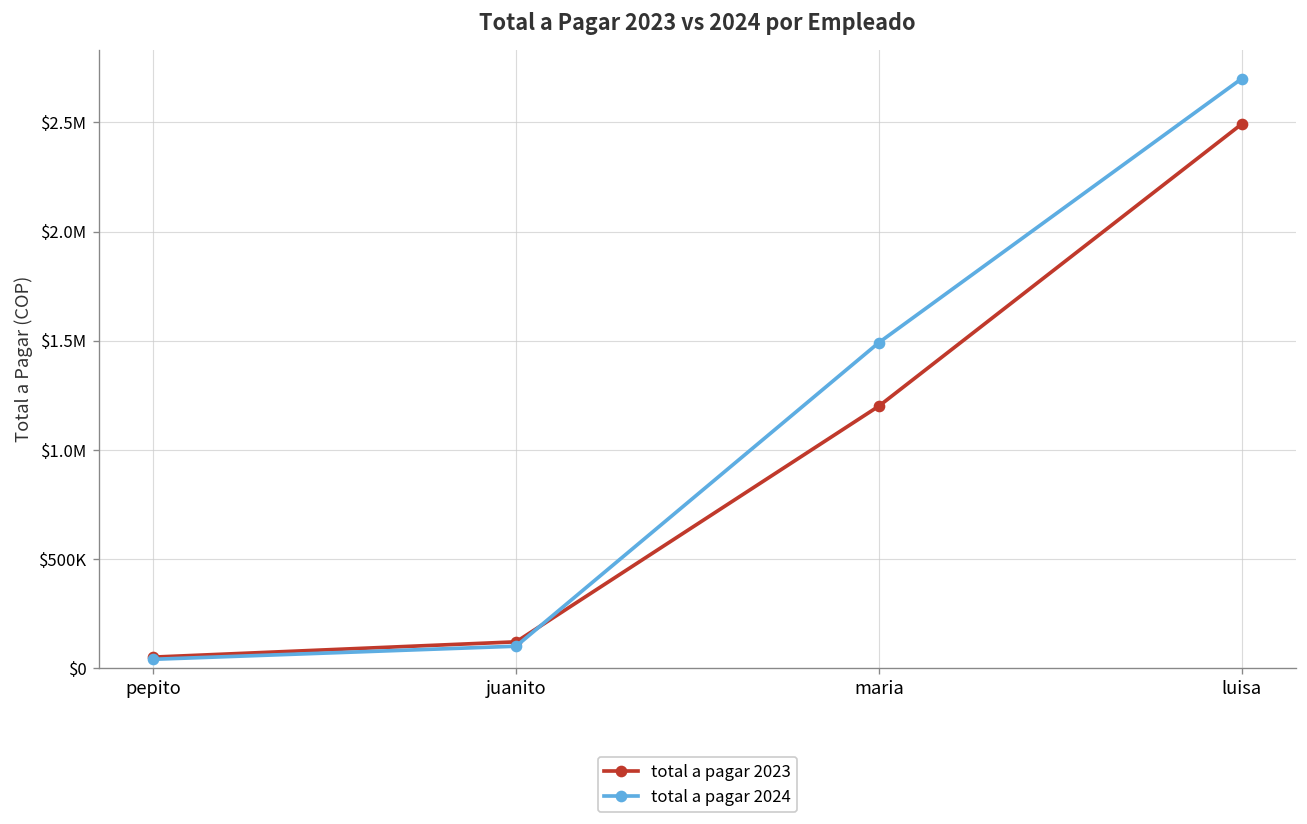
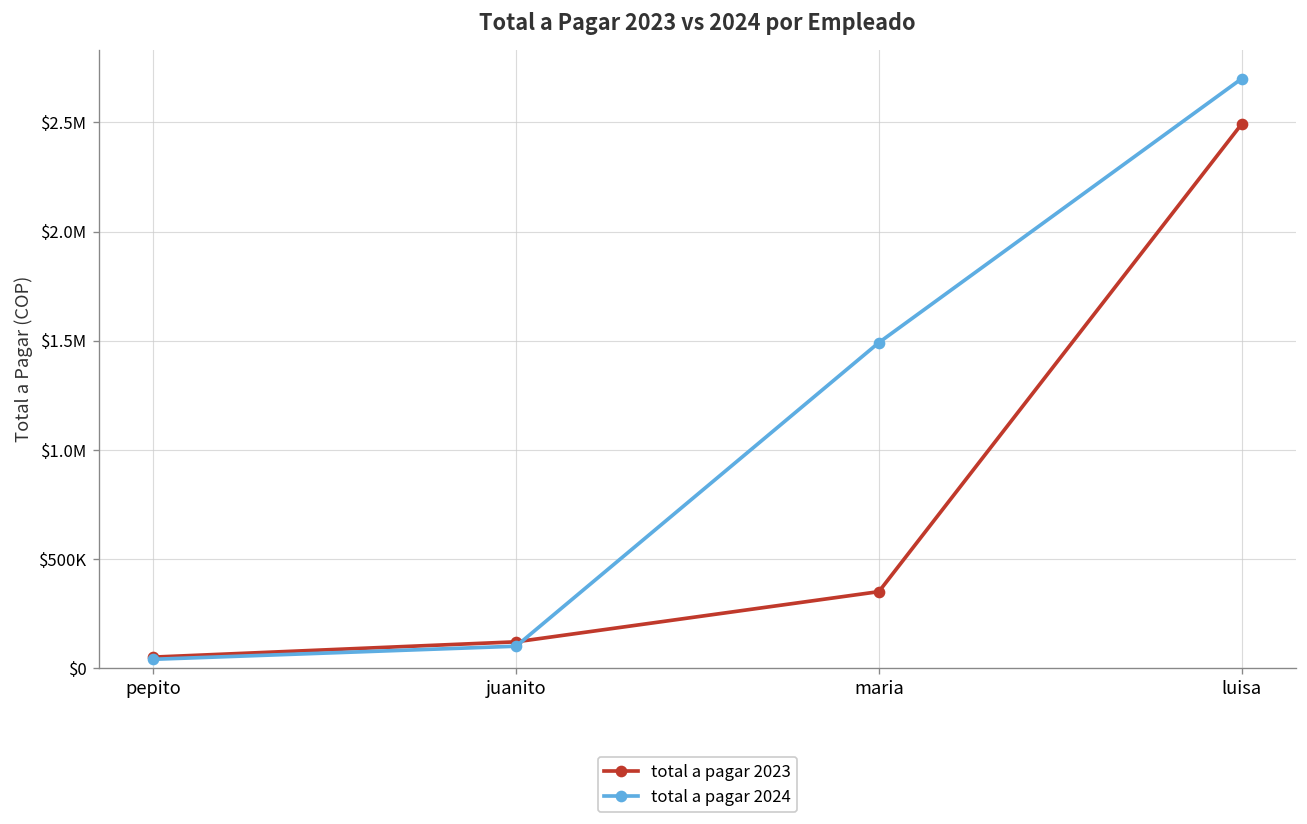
total a pagar 2023, maria: $1200000 -> $350000
